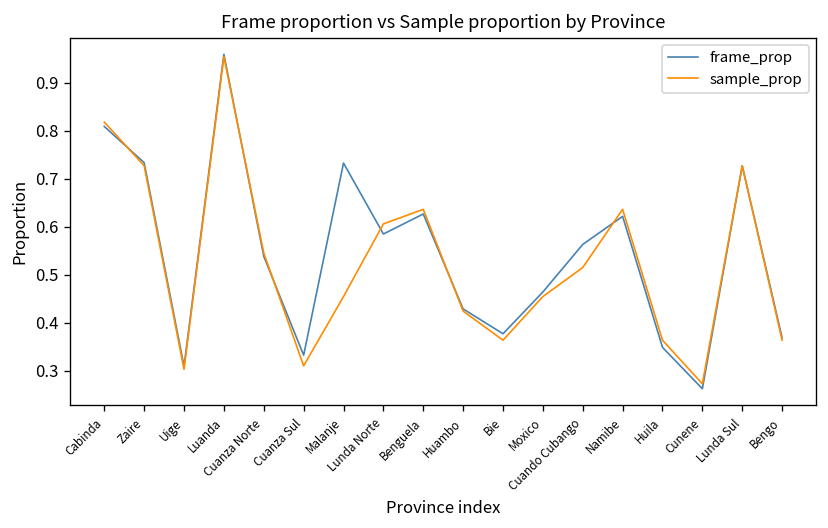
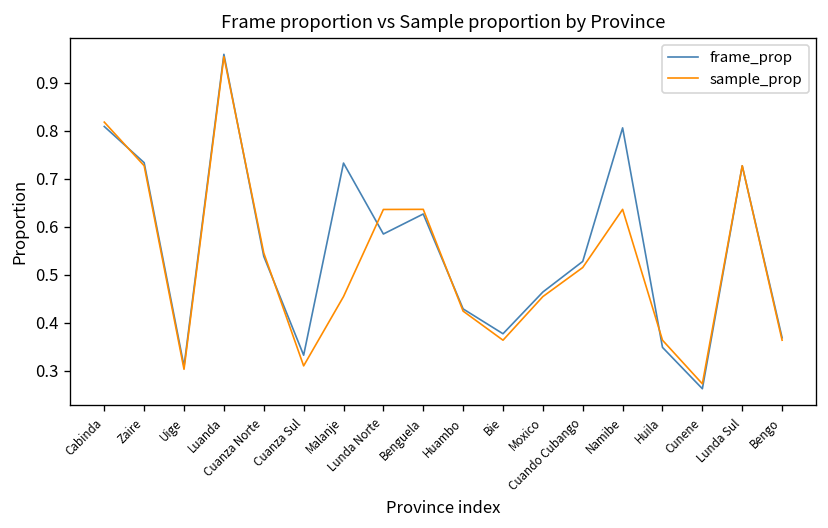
sample_prop, Lunda Norte: 0.61 -> 0.64
frame_prop, Cuando Cubango: 0.56 -> 0.53
frame_prop, Namibe: 0.62 -> 0.81
